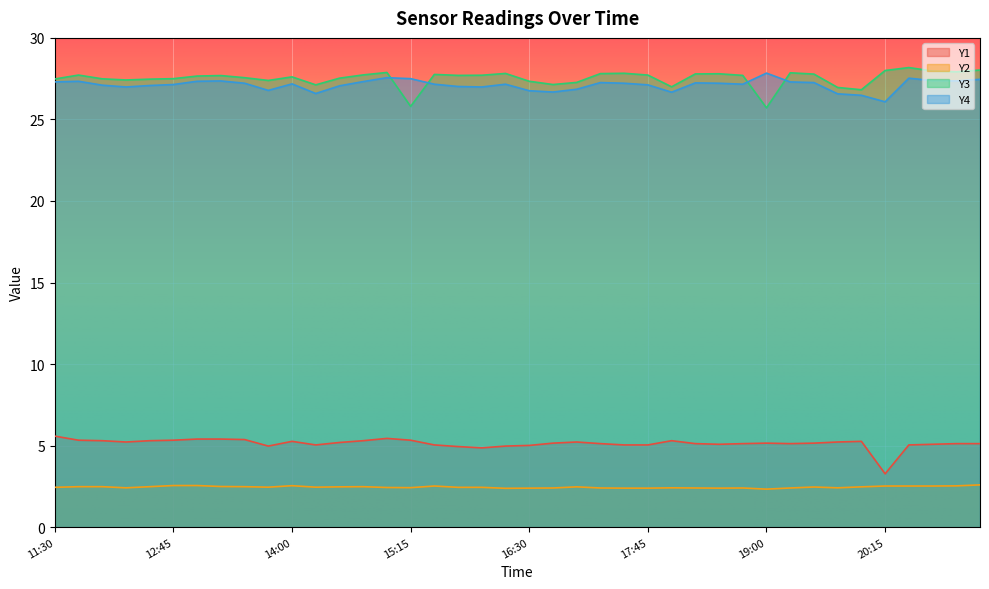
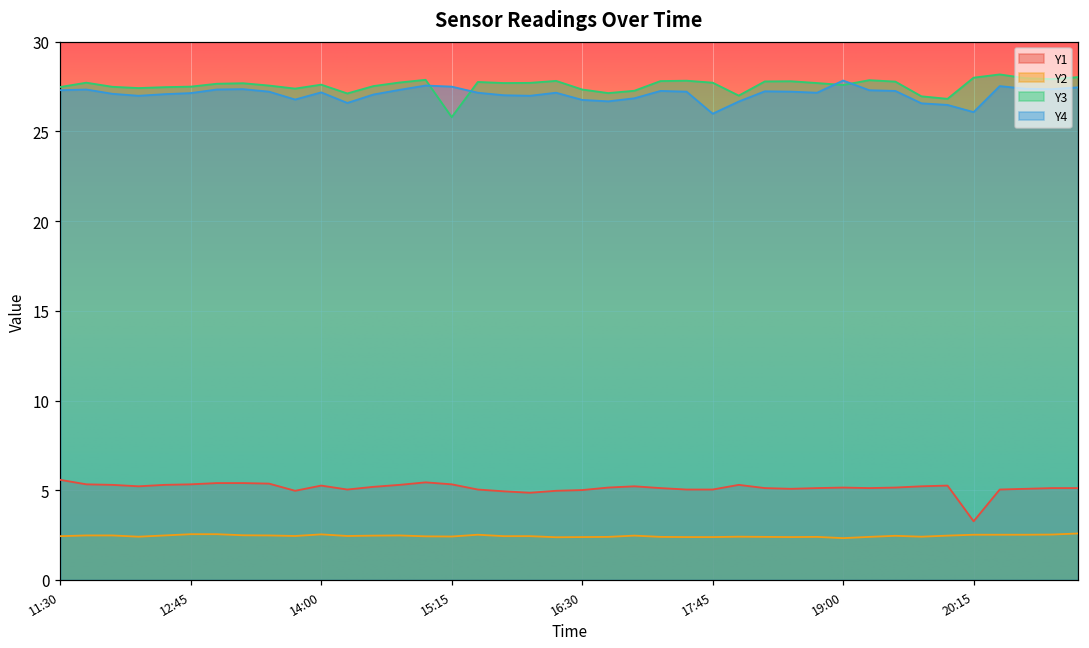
Y4, 17:45: 27.1 -> 26.0
Y3, 19:00: 25.7 -> 27.6
